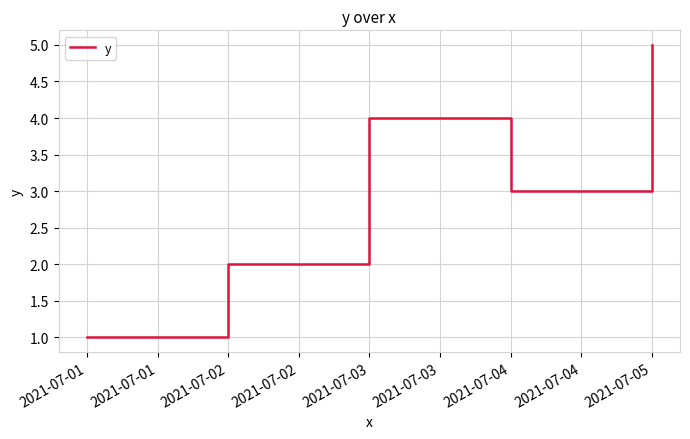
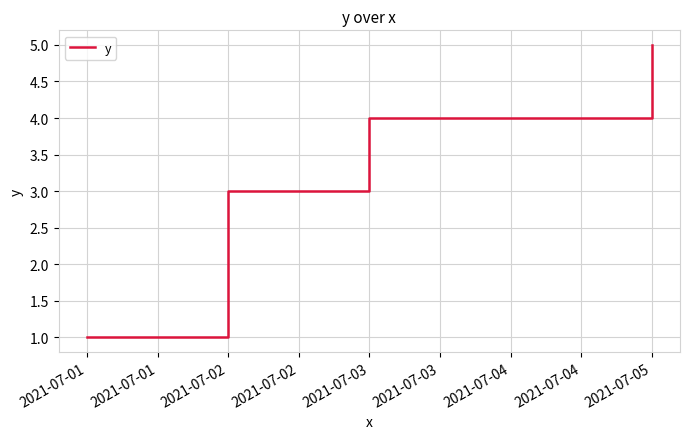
2021-07-02: 2 -> 3
2021-07-04: 3 -> 4
